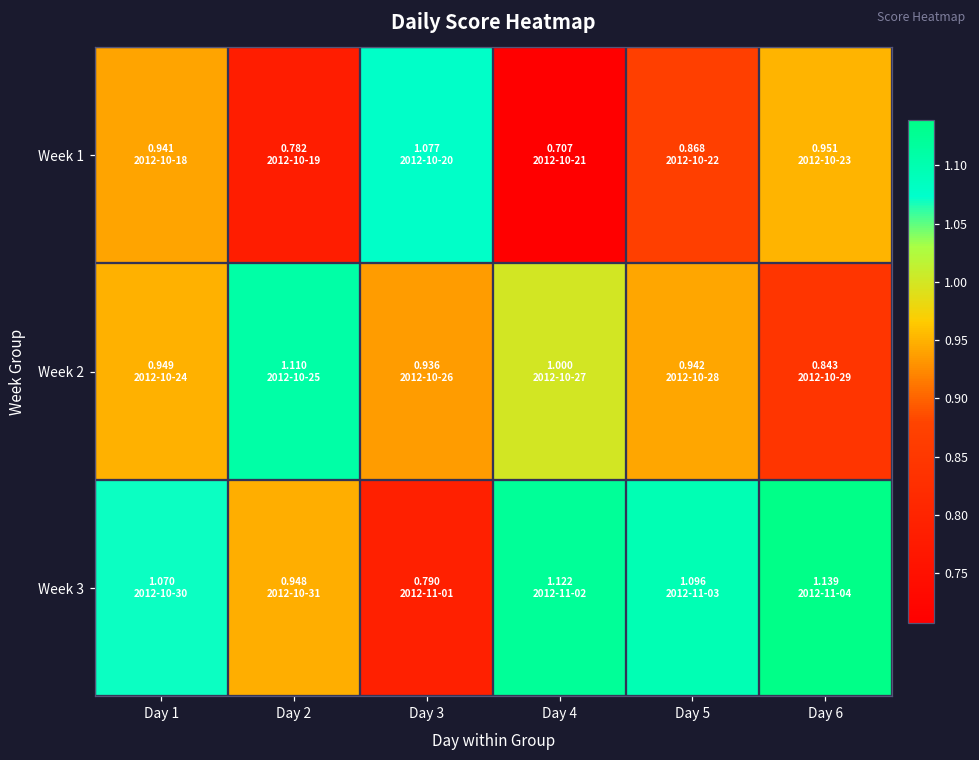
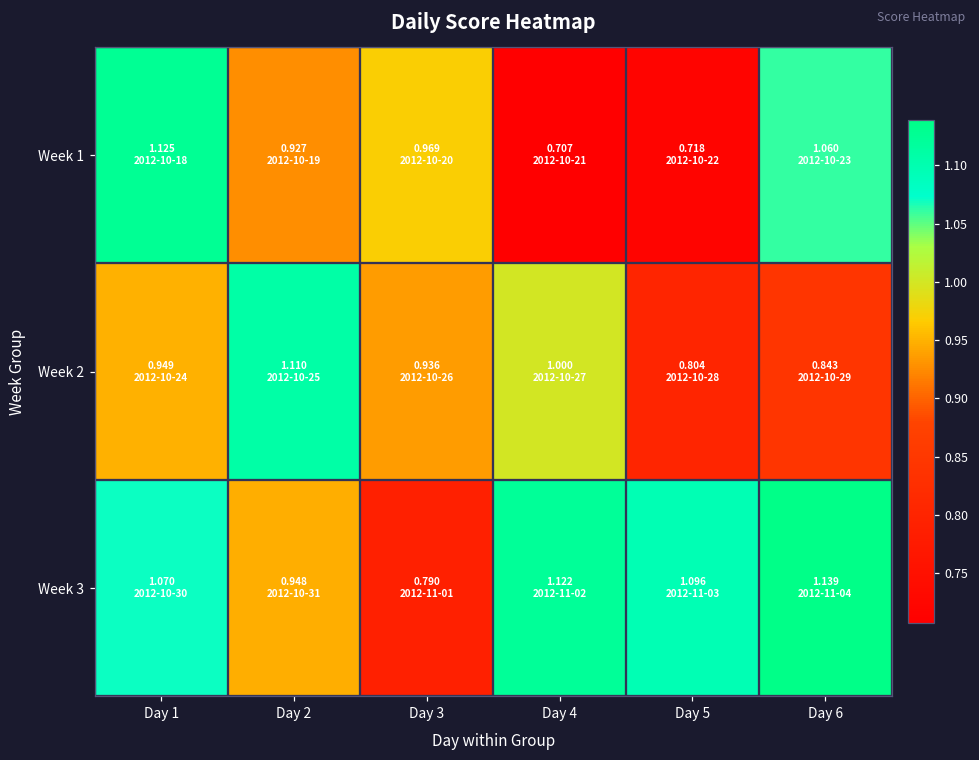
Week 1, Day 1: 0.941 -> 1.125
Week 1, Day 2: 0.782 -> 0.927
Week 1, Day 3: 1.077 -> 0.969
Week 1, Day 5: 0.868 -> 0.718
Week 1, Day 6: 0.951 -> 1.060
Week 2, Day 5: 0.942 -> 0.804
